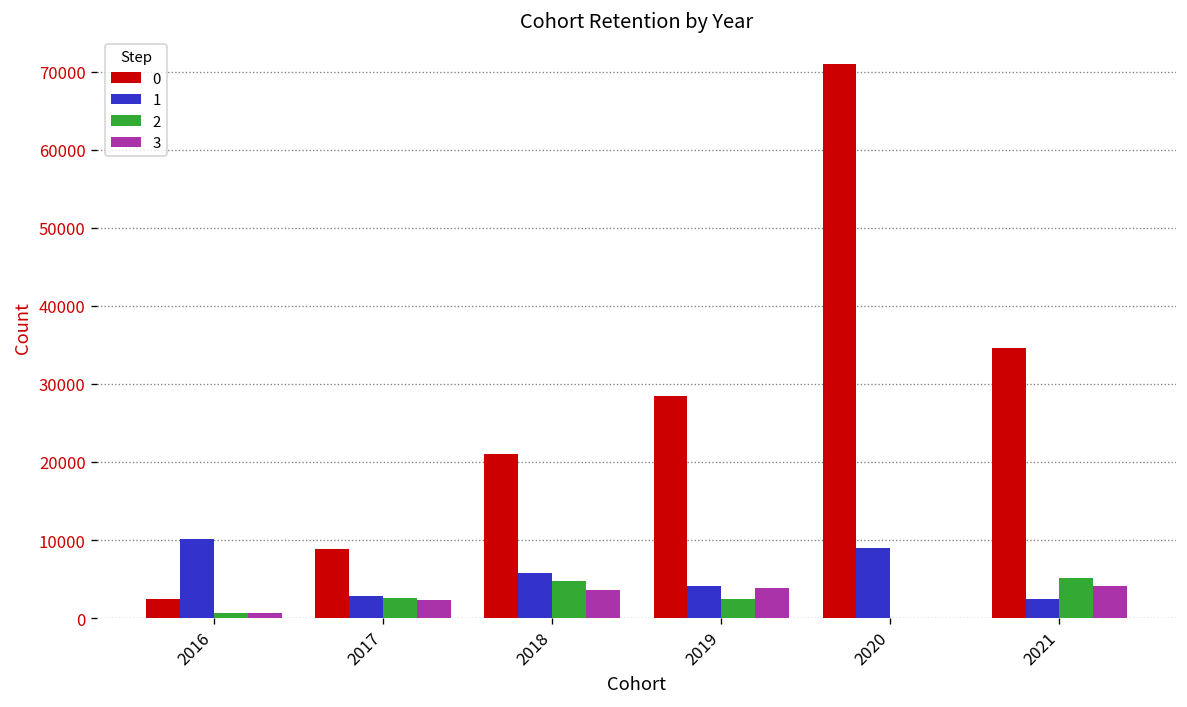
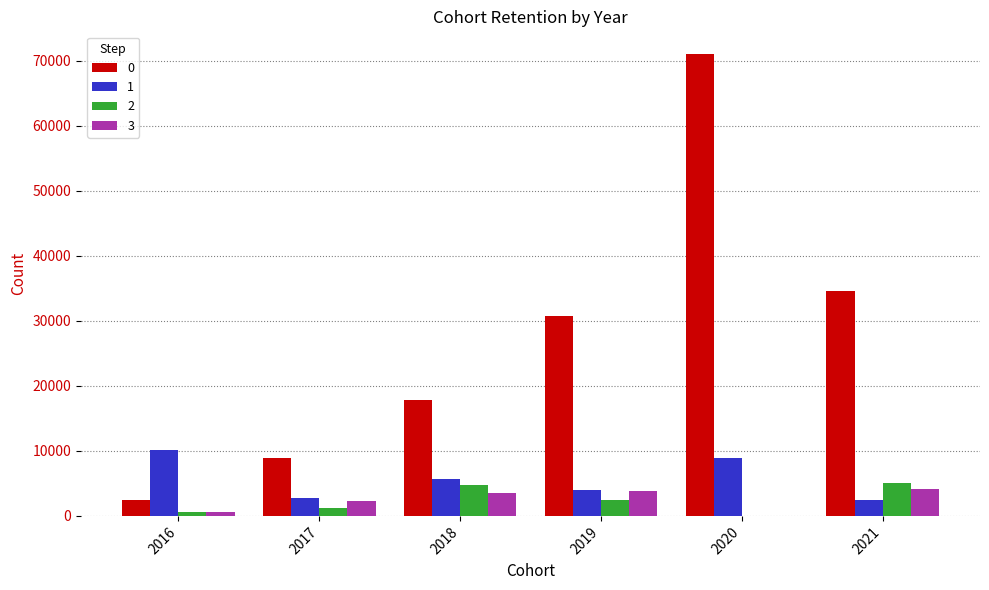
2, 2017: 3000 -> 1000
0, 2018: 21000 -> 18000
0, 2019: 28000 -> 31000
